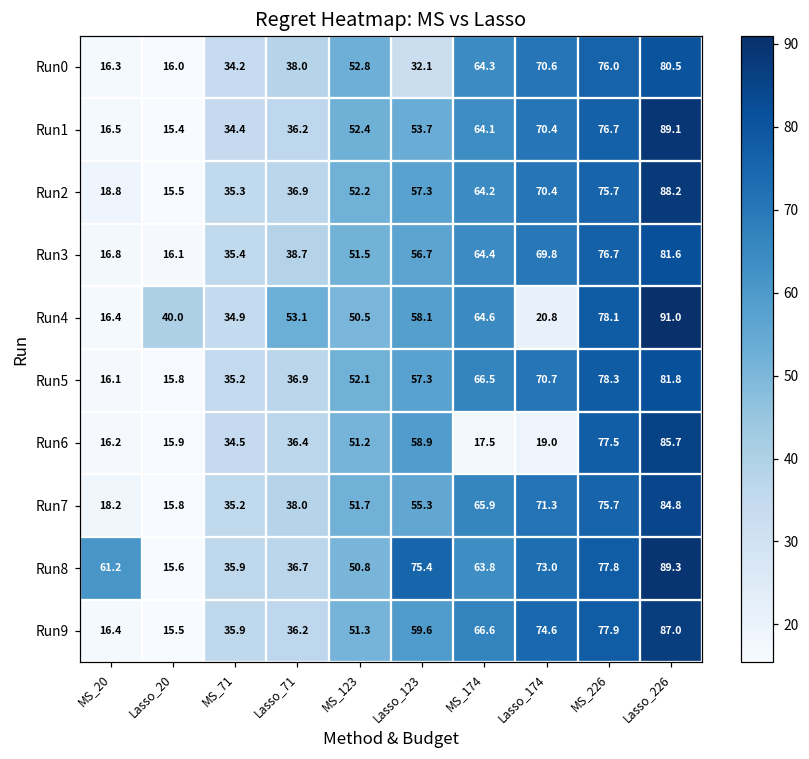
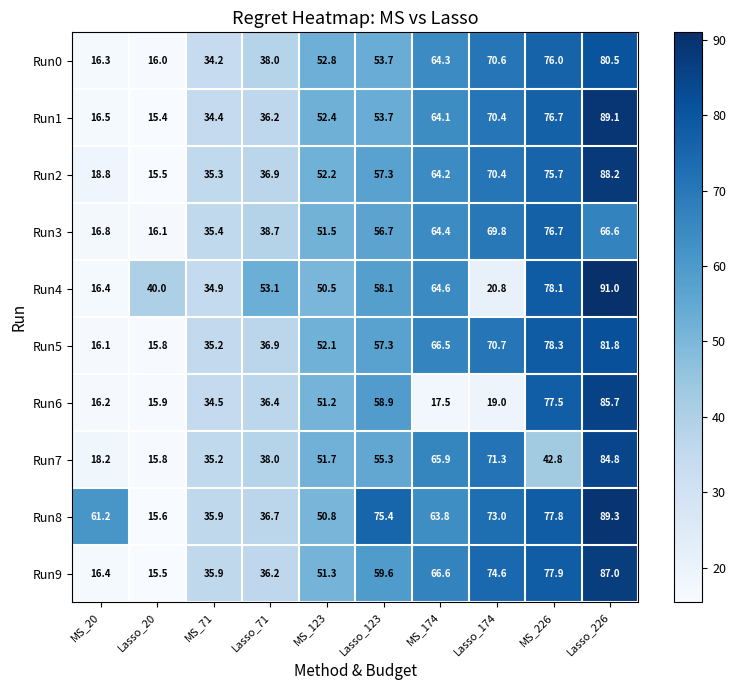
Run0, Lasso_123: 32.1 -> 53.7
Run3, Lasso_226: 81.6 -> 66.6
Run7, MS_226: 75.7 -> 42.8
